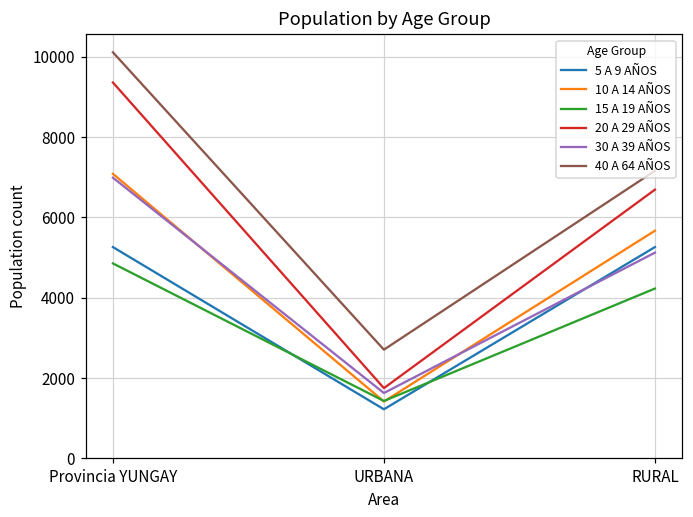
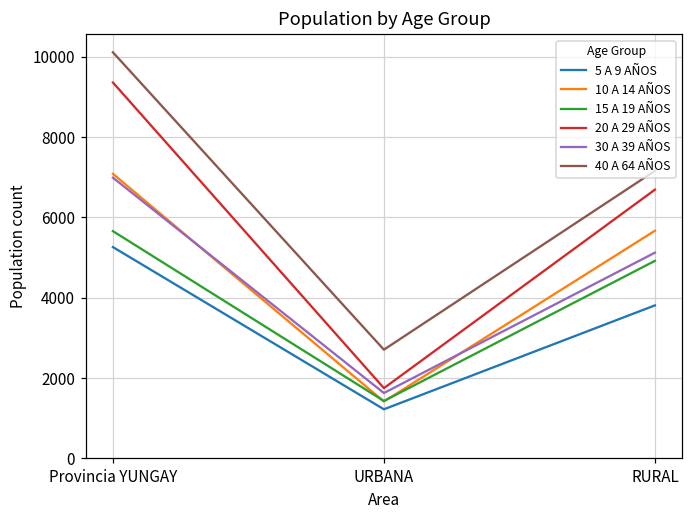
15 A 19 AÑOS, Provincia YUNGAY: 4900 -> 5700
5 A 9 AÑOS, RURAL: 5300 -> 3800
15 A 19 AÑOS, RURAL: 4200 -> 4900
